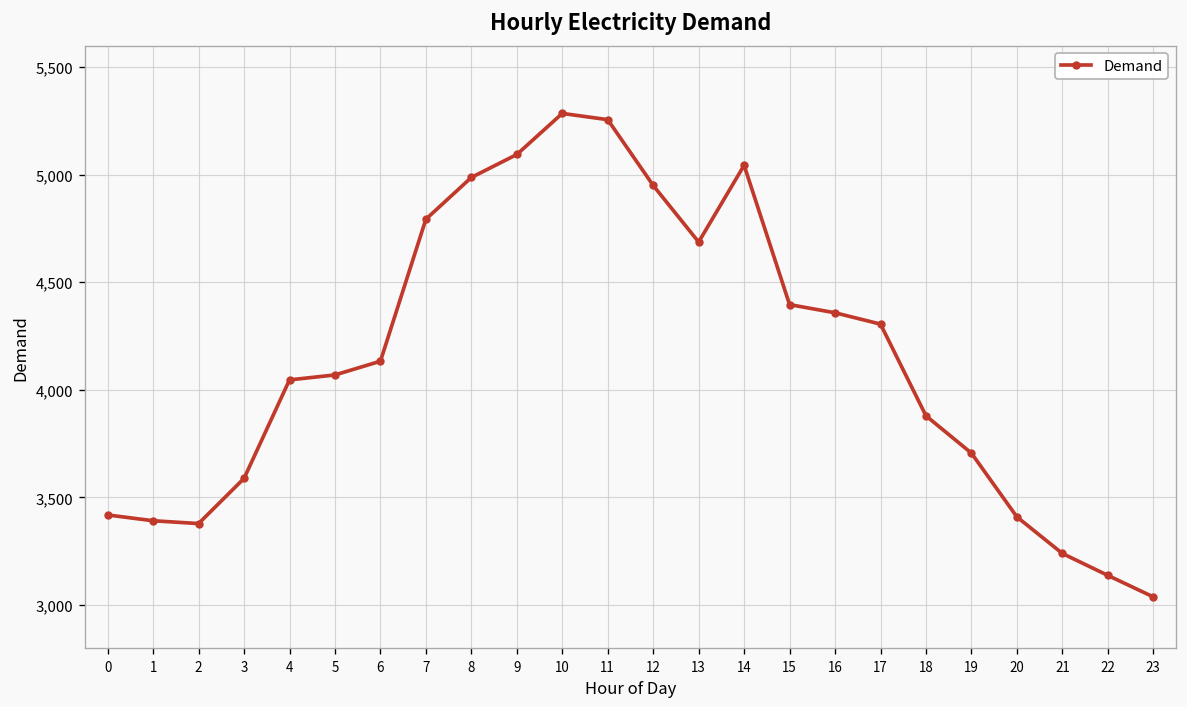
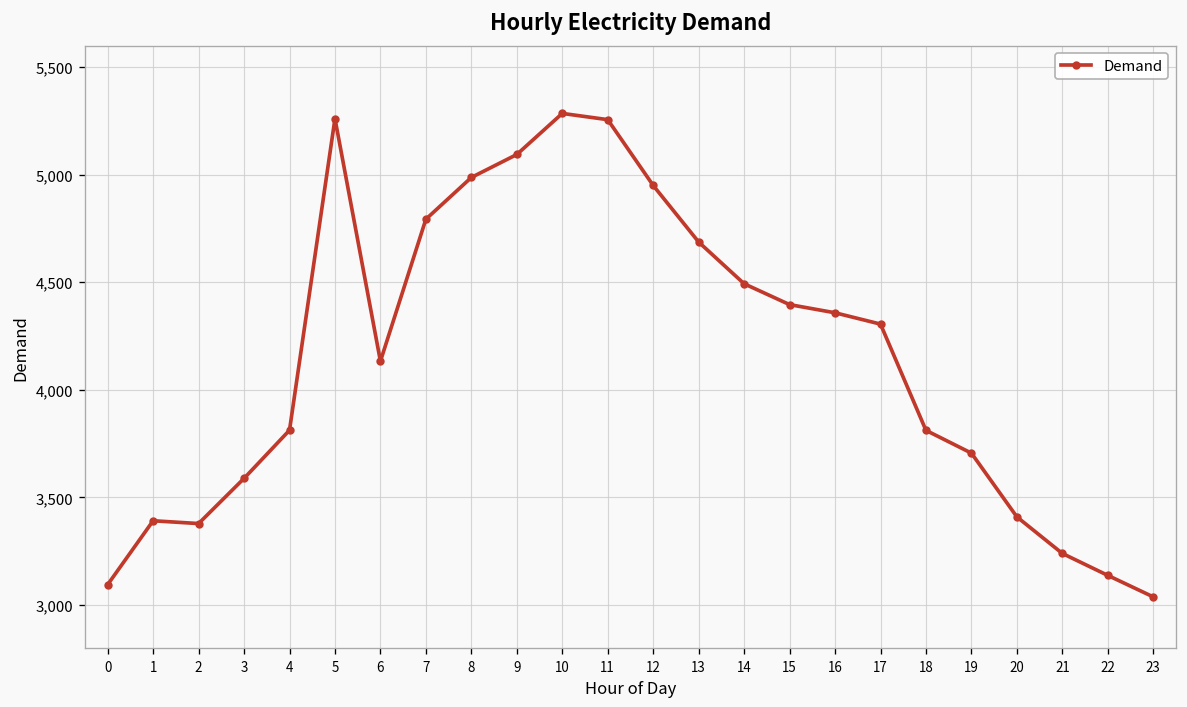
0: 3,420 -> 3,090
4: 4,050 -> 3,810
5: 4,070 -> 5,260
14: 5,040 -> 4,490
18: 3,880 -> 3,810
